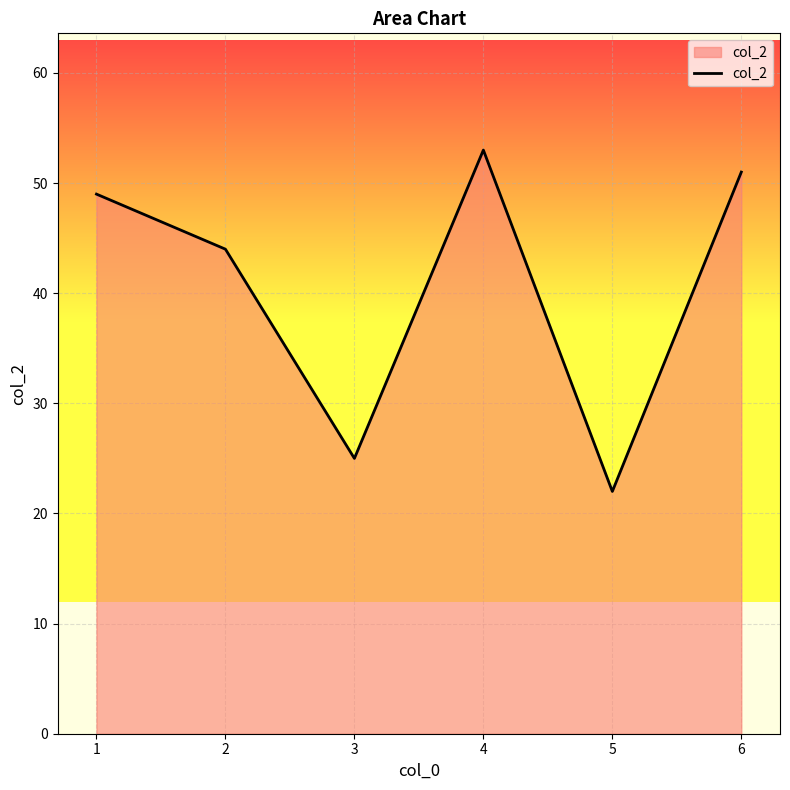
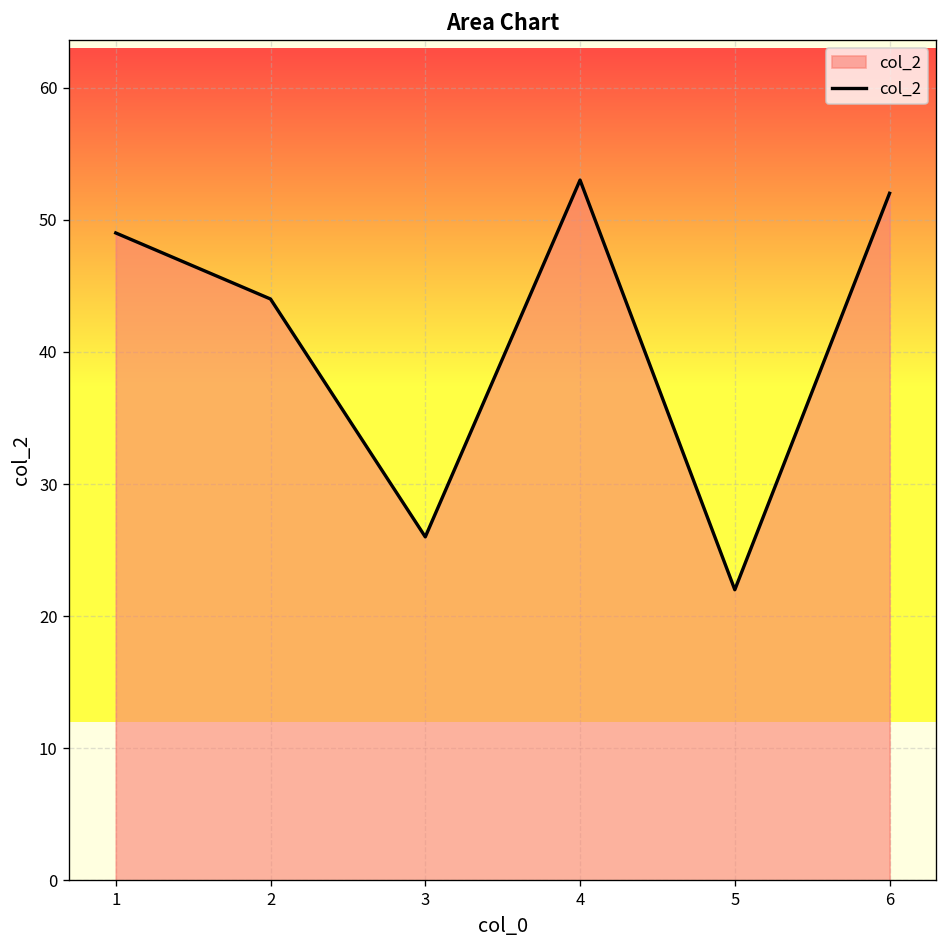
3: 25 -> 26
6: 51 -> 52
